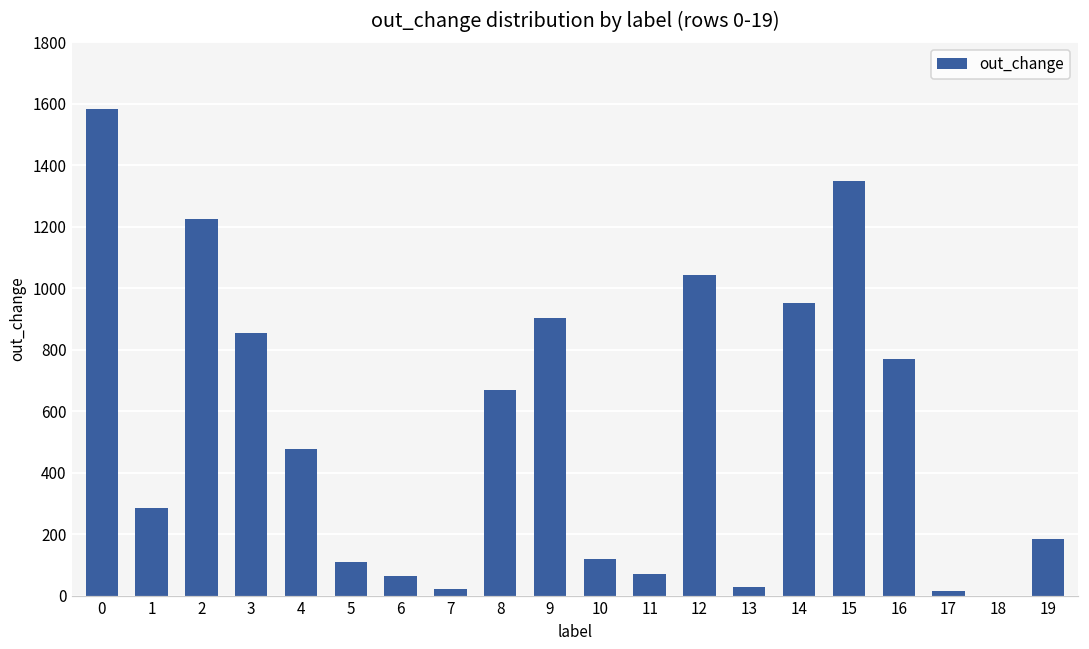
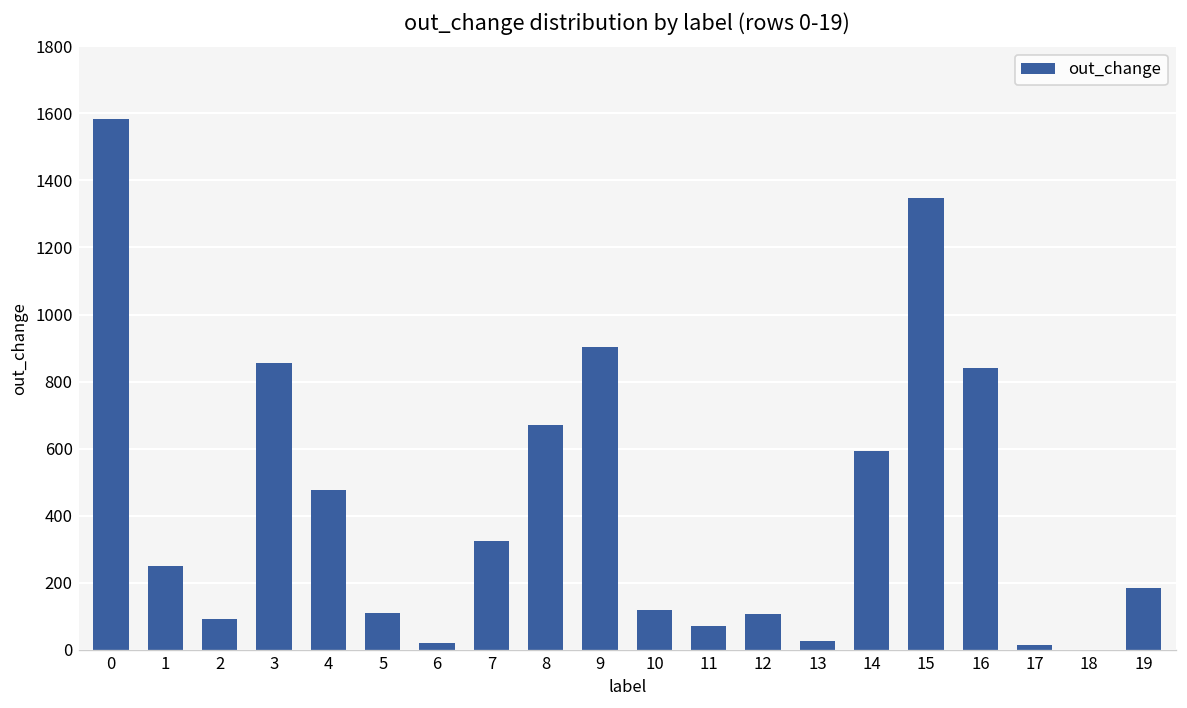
1: 290 -> 250
2: 1220 -> 90
6: 70 -> 20
7: 20 -> 320
12: 1040 -> 110
14: 950 -> 590
16: 770 -> 840
